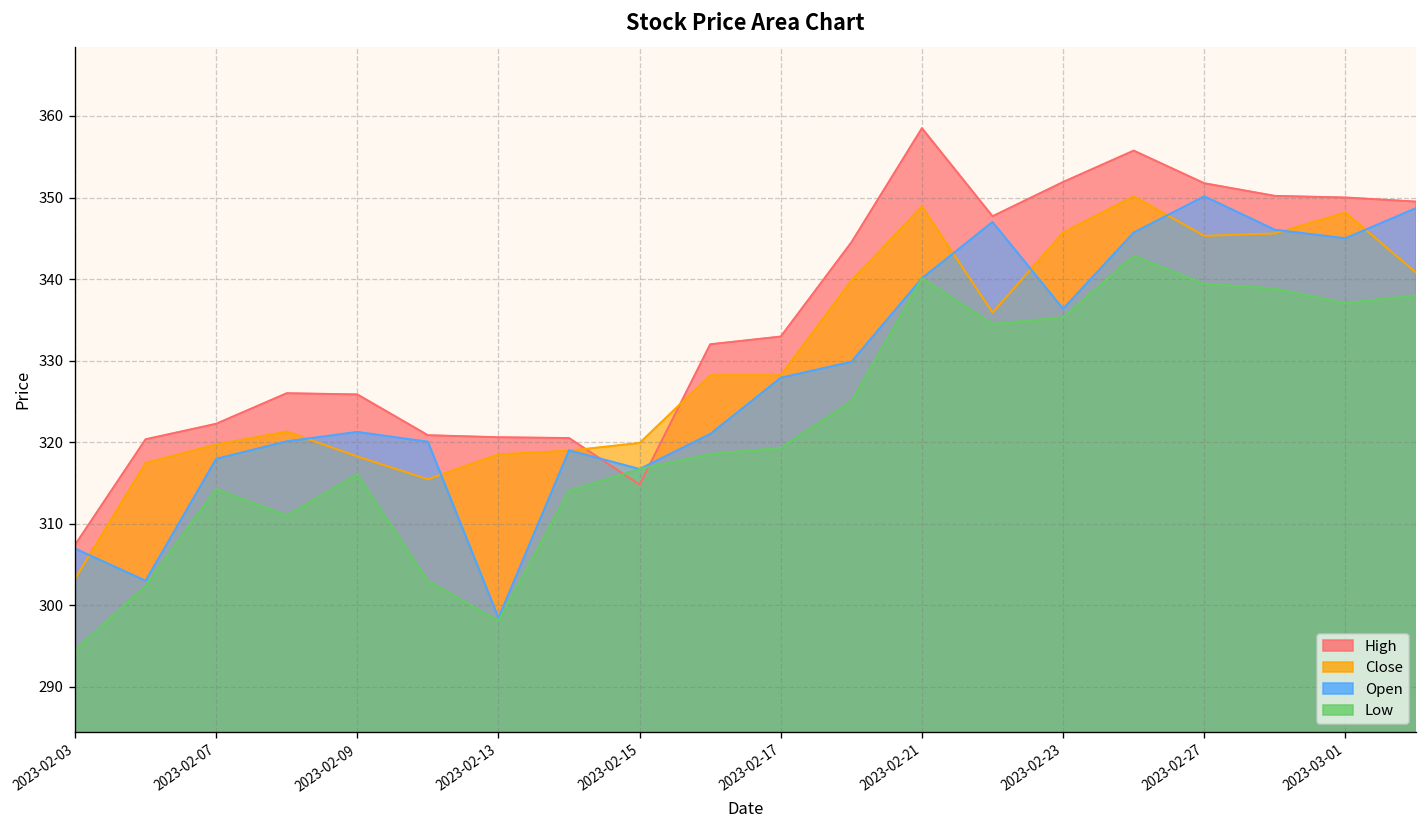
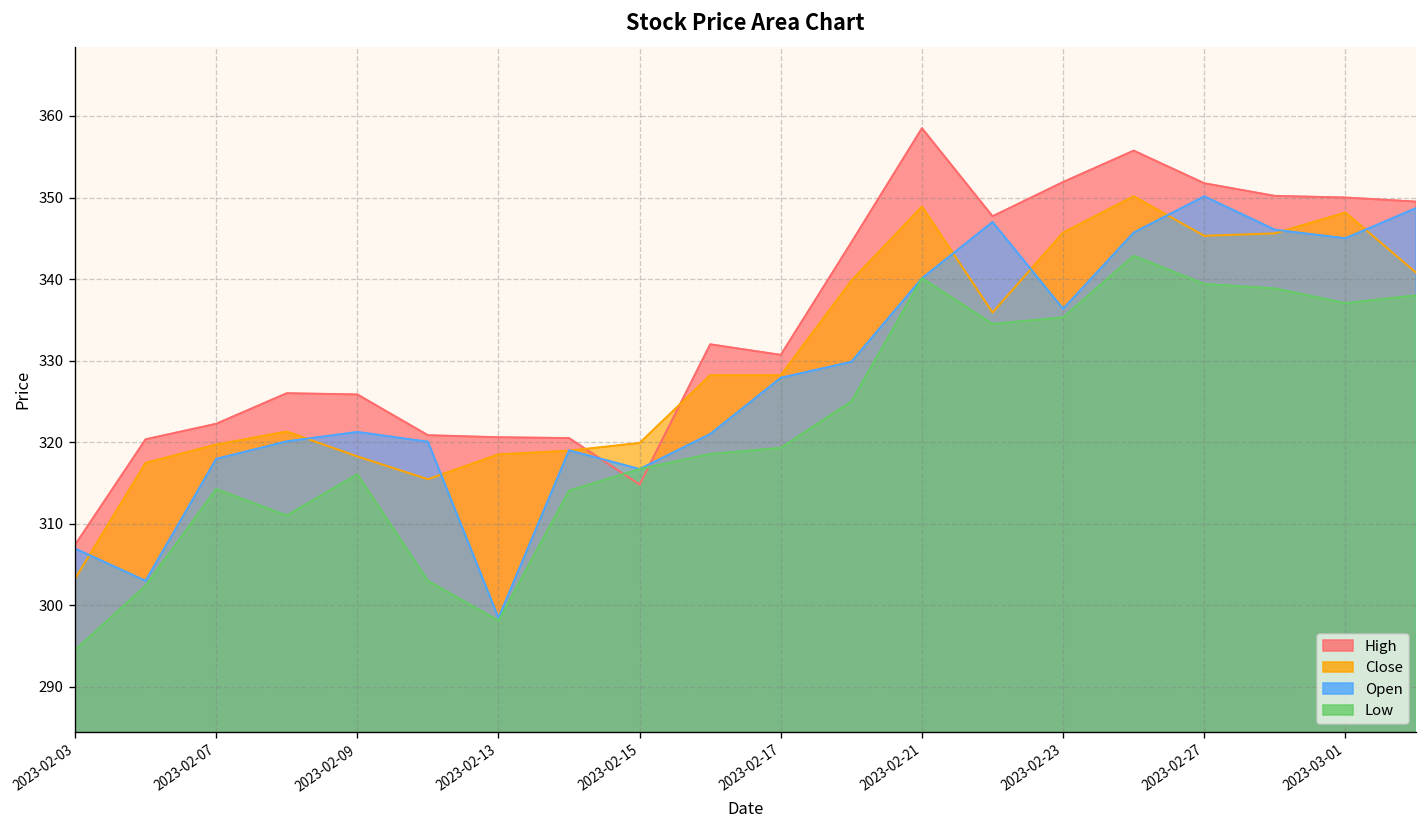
High, 2023-02-17: 333 -> 331
